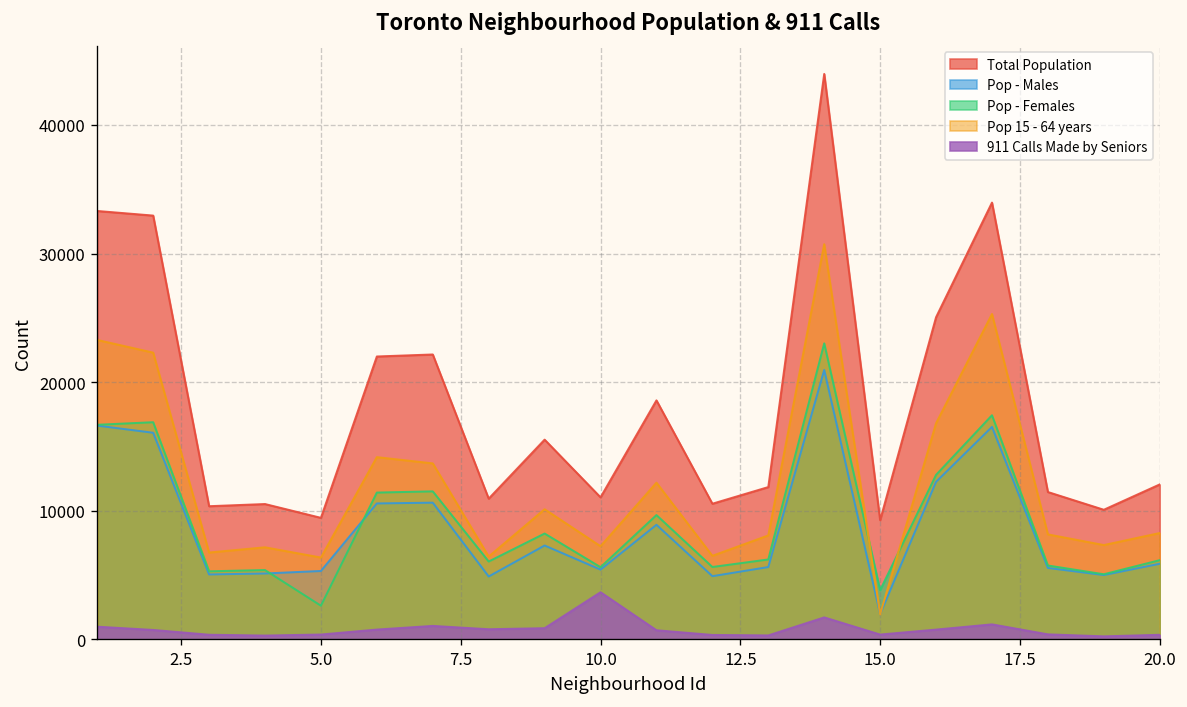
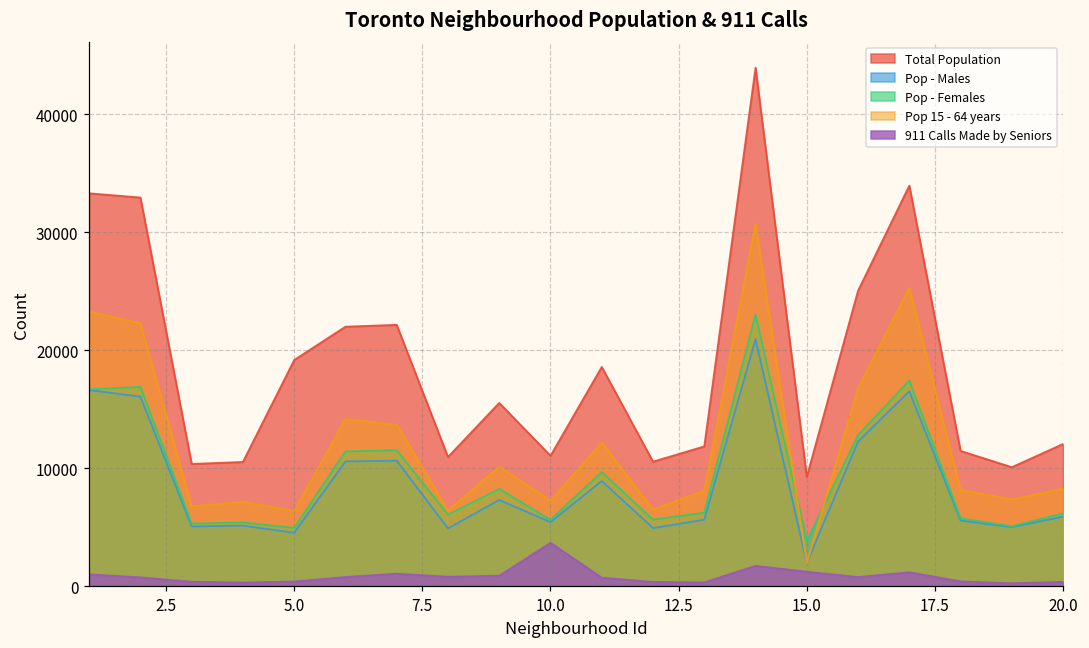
Total Population, 5.0: 9500 -> 19200
Pop - Males, 5.0: 5300 -> 4500
Pop - Females, 5.0: 2600 -> 4900
911 Calls Made by Seniors, 15.0: 400 -> 1200
